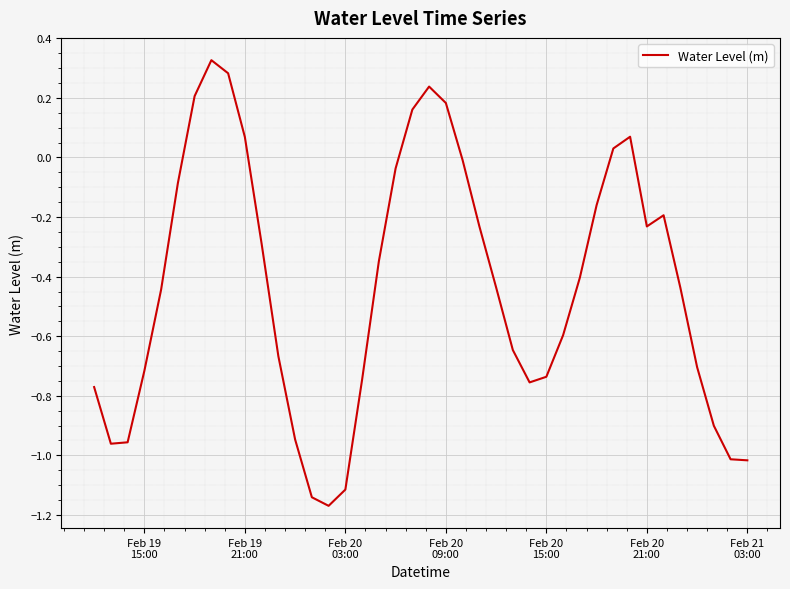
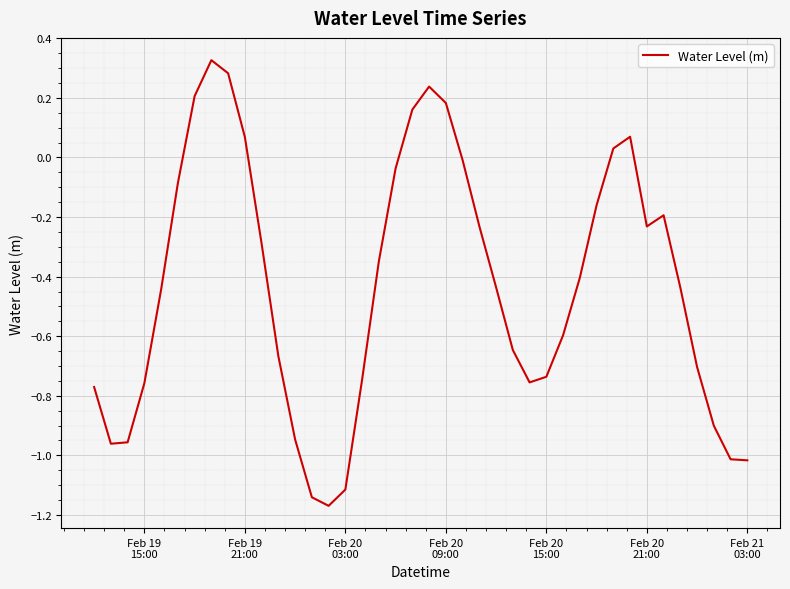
Feb 19 15:00: -0.72 -> -0.76
